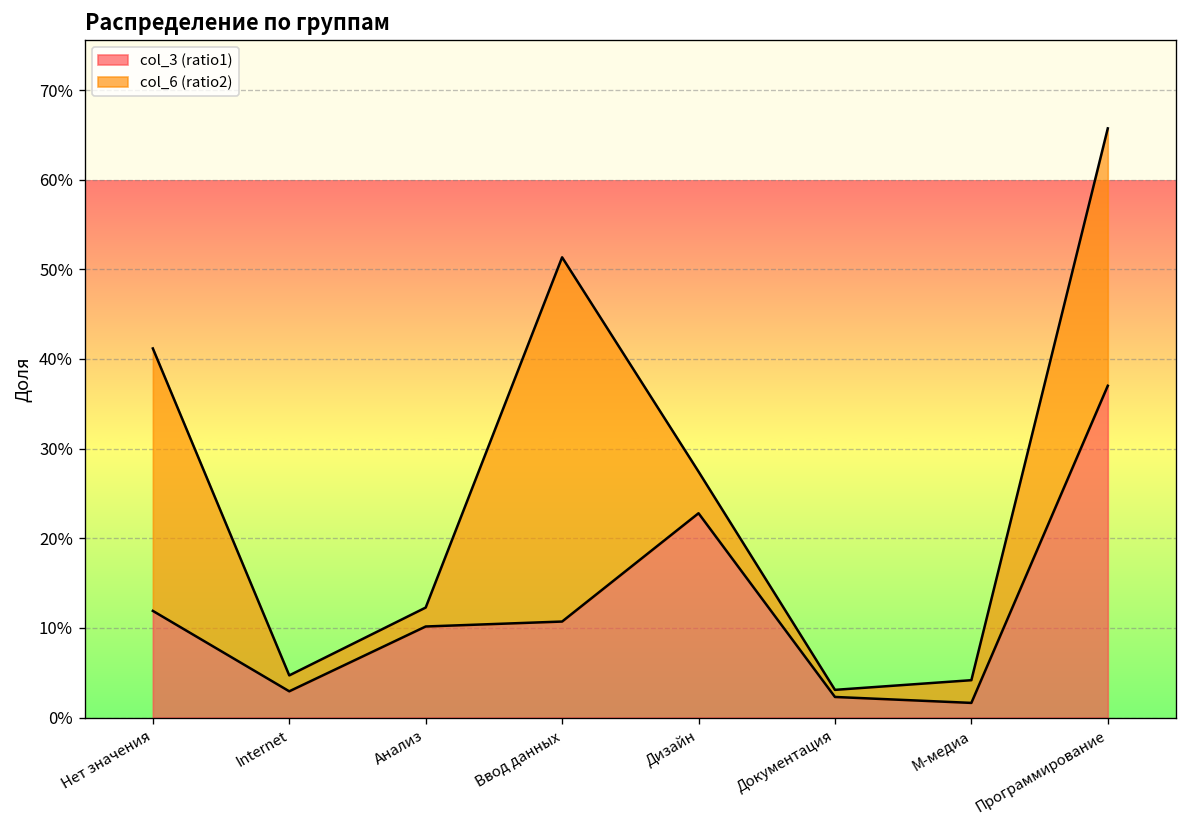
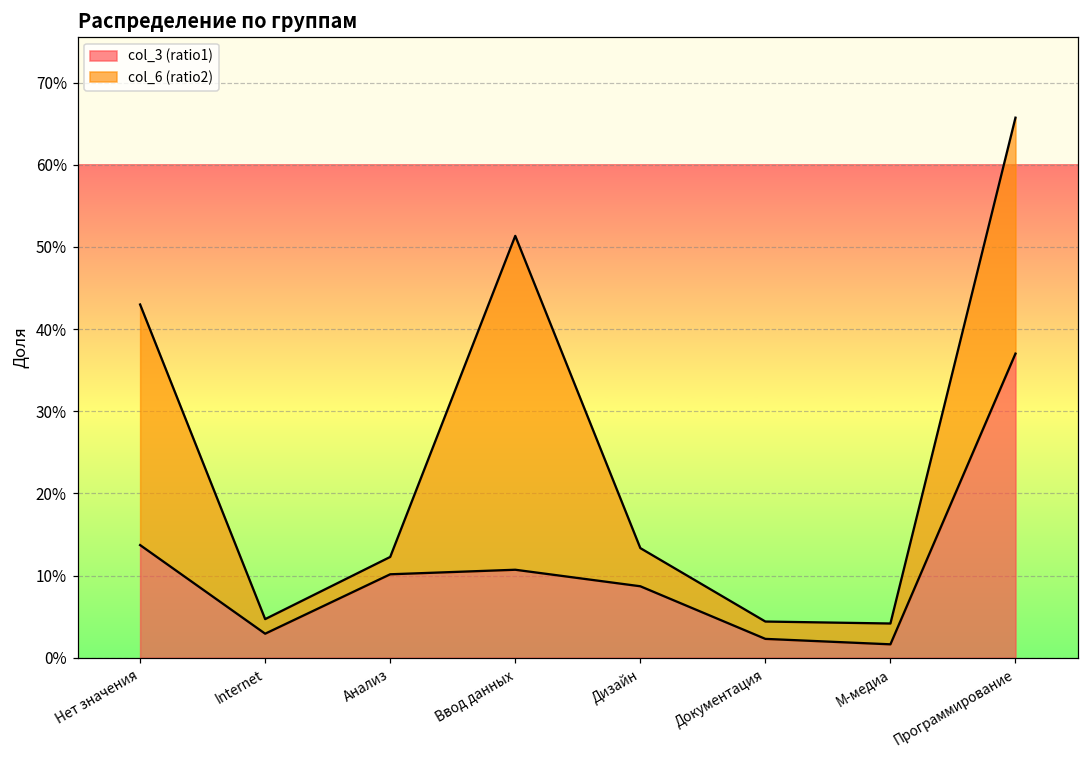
col_3 (ratio1), Нет значения: 12% -> 14%
col_3 (ratio1), Дизайн: 23% -> 9%
col_6 (ratio2), Документация: 1% -> 2%
